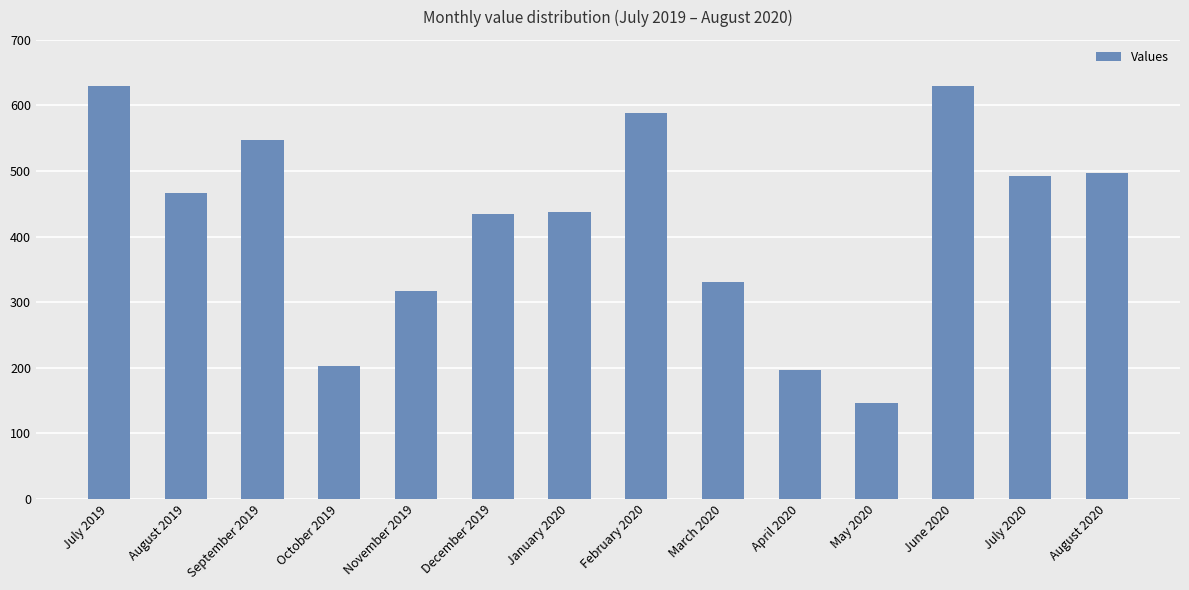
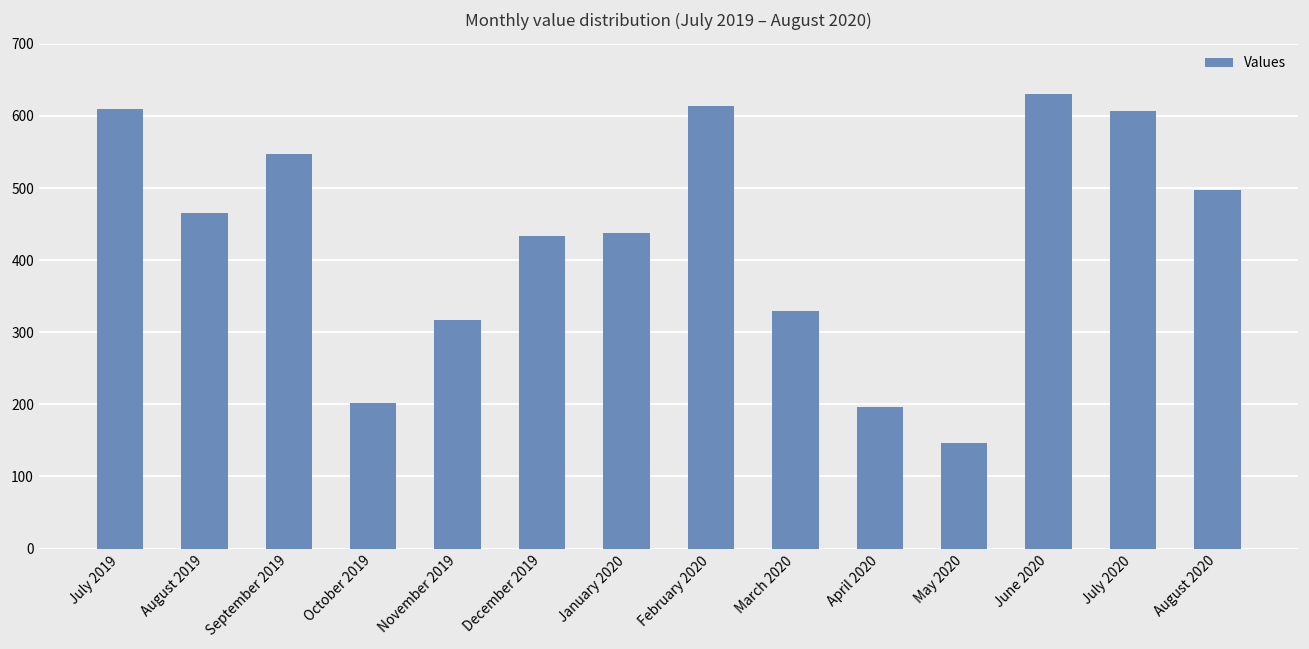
July 2019: 630 -> 610
February 2020: 590 -> 610
July 2020: 490 -> 610
